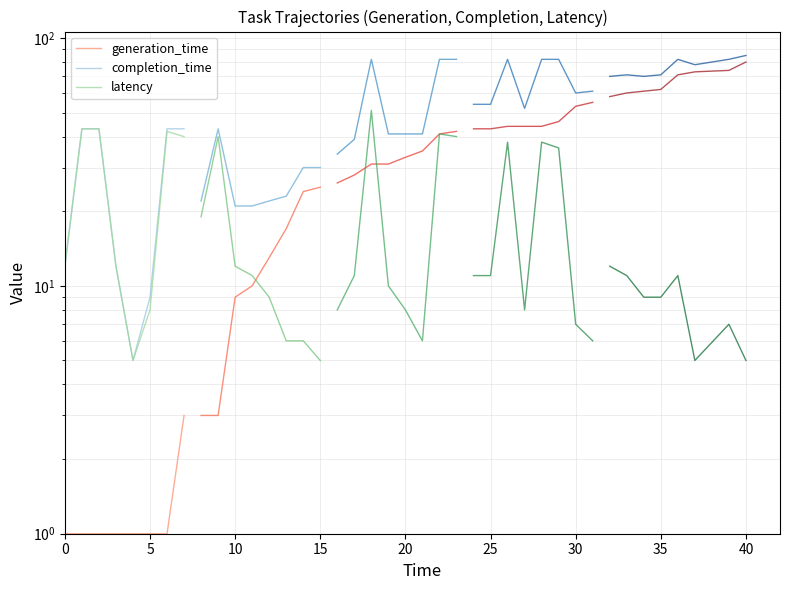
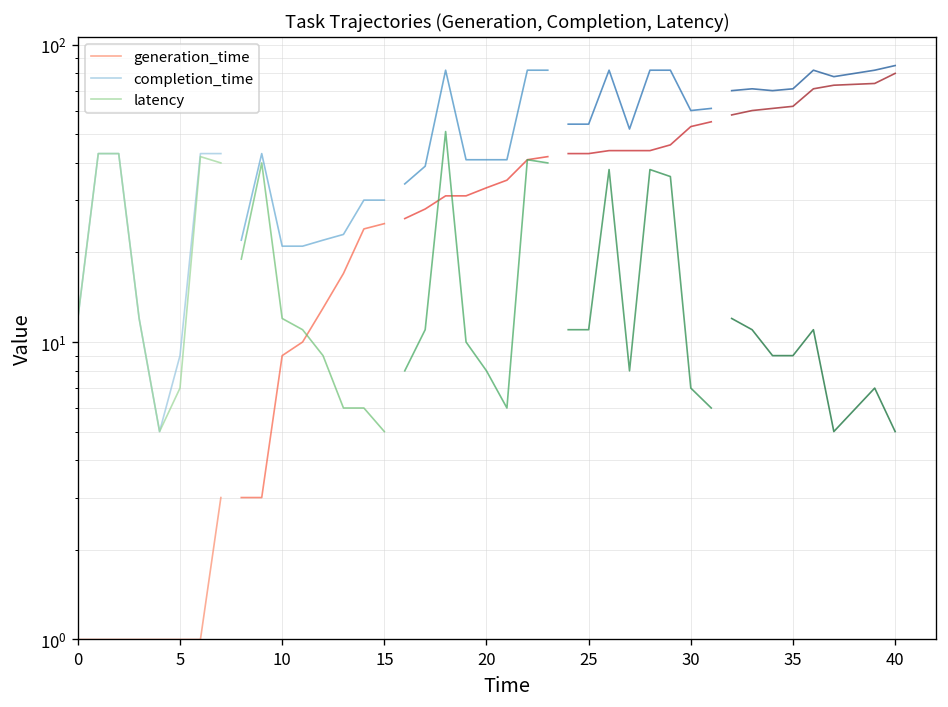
latency, 5: 8 -> 7
